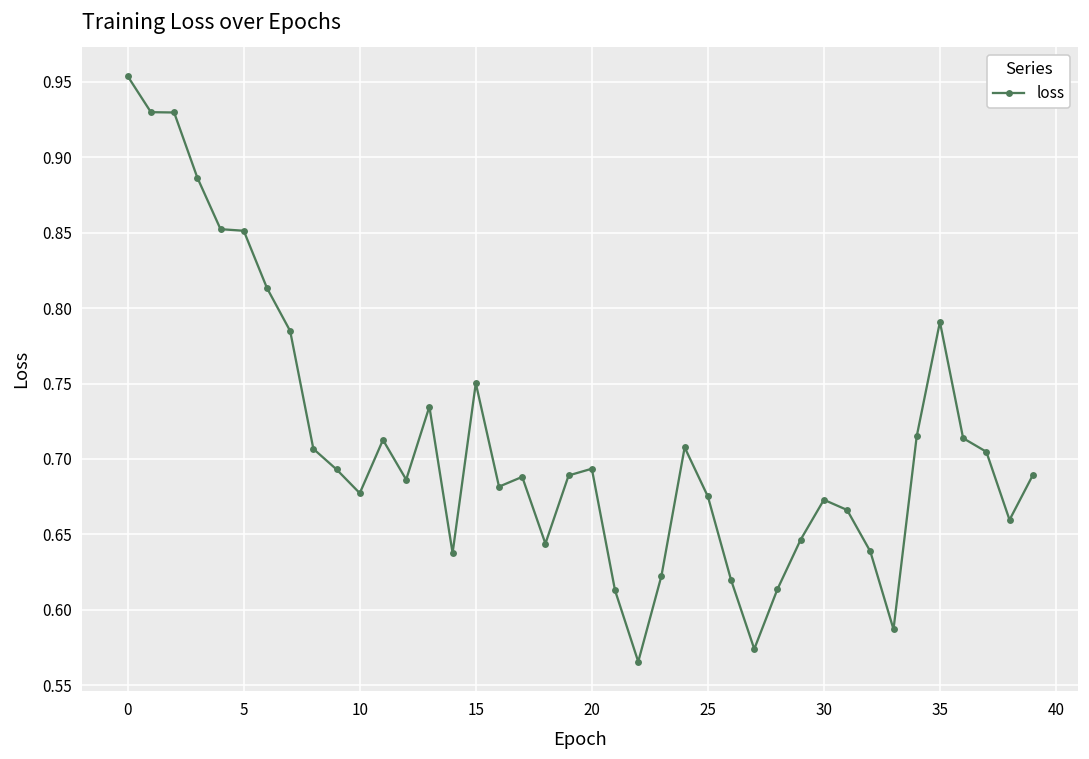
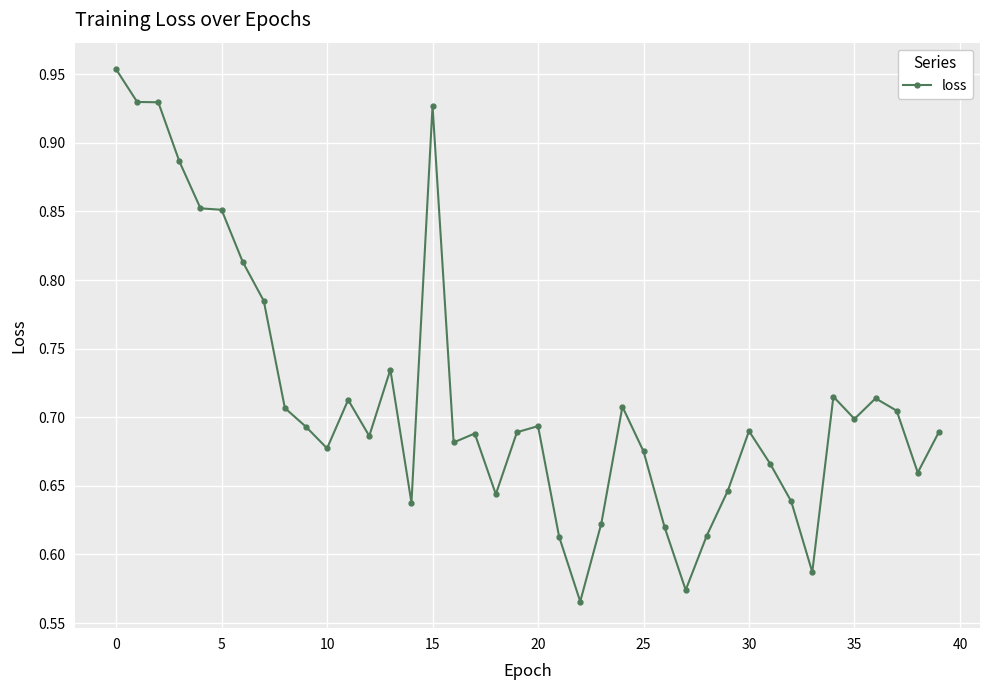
15: 0.750 -> 0.927
30: 0.673 -> 0.690
35: 0.791 -> 0.699
